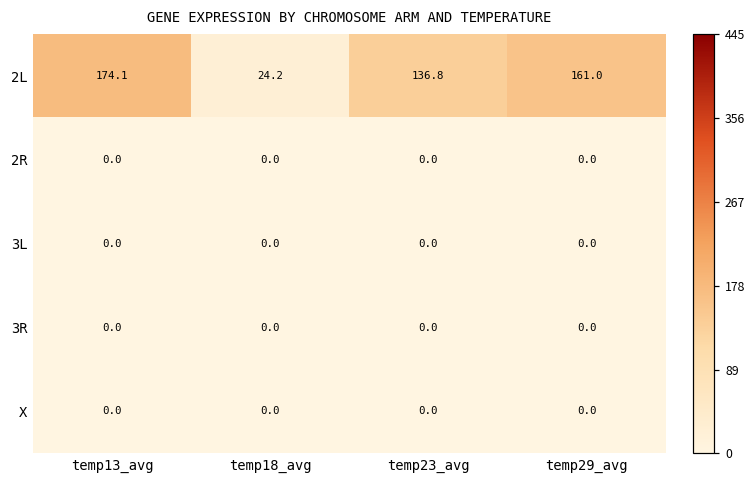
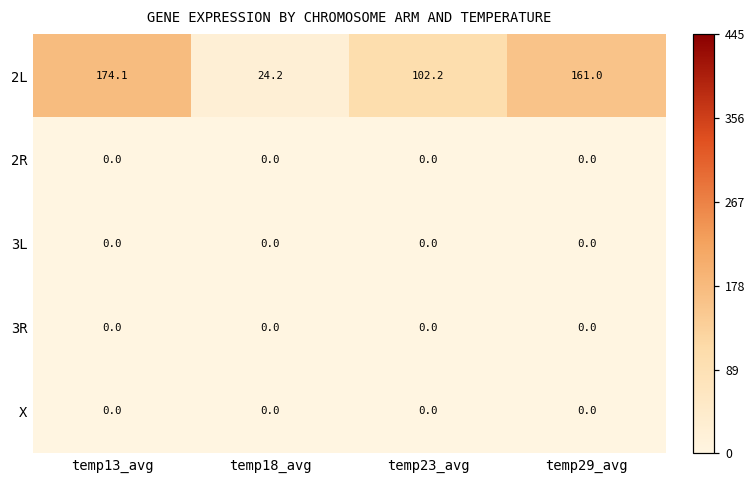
2L, temp23_avg: 136.8 -> 102.2
